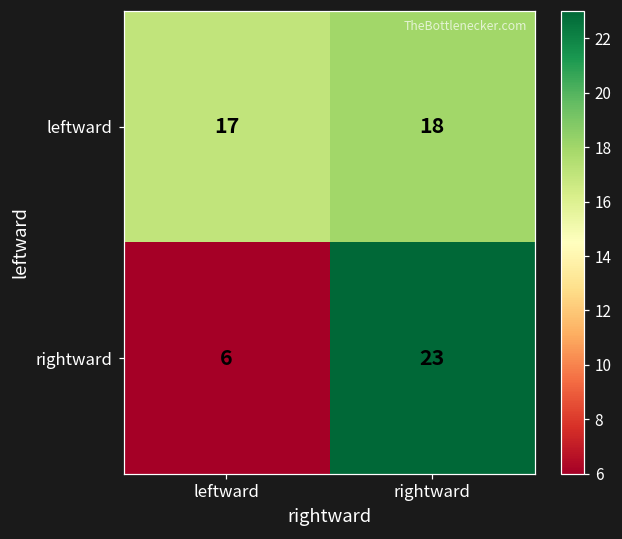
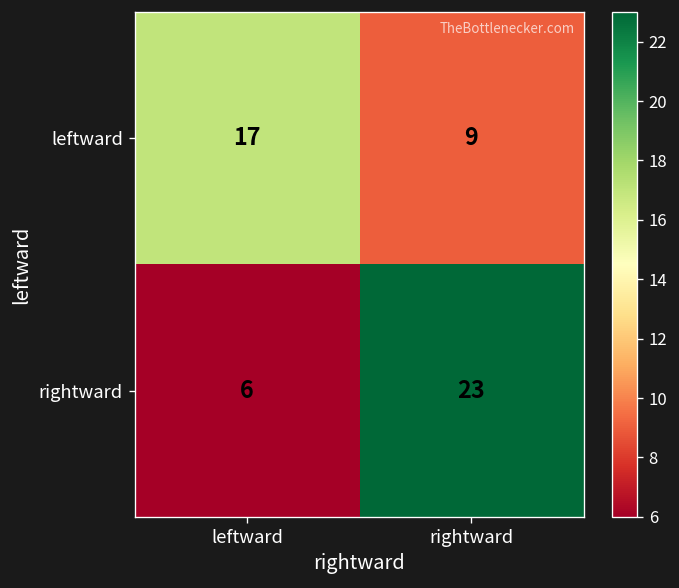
leftward, rightward: 18 -> 9
